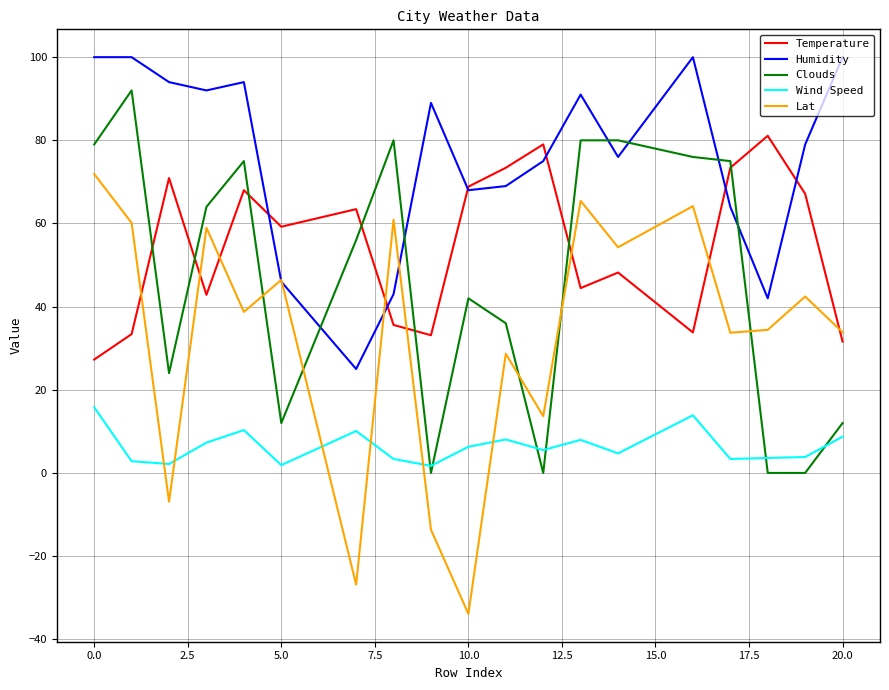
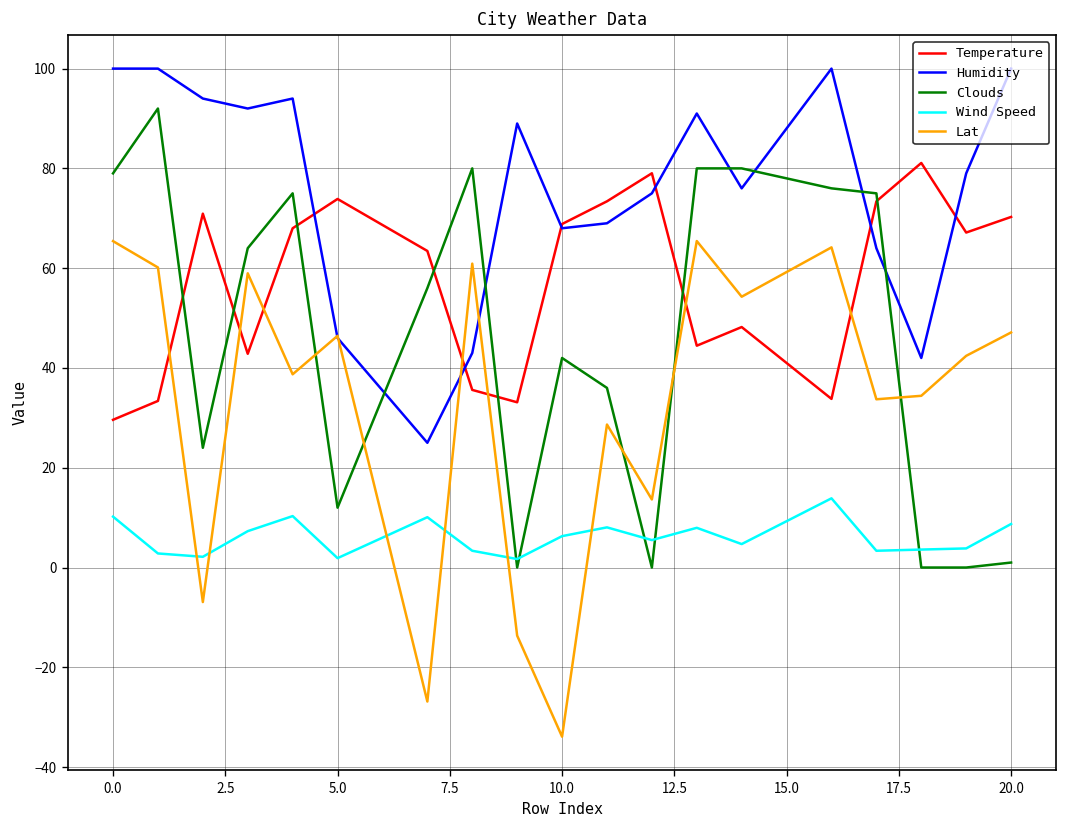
Temperature, 0.0: 27 -> 30
Wind Speed, 0.0: 16 -> 10
Lat, 0.0: 72 -> 65
Temperature, 5.0: 59 -> 74
Temperature, 20.0: 32 -> 70
Clouds, 20.0: 12 -> 1
Lat, 20.0: 34 -> 47
